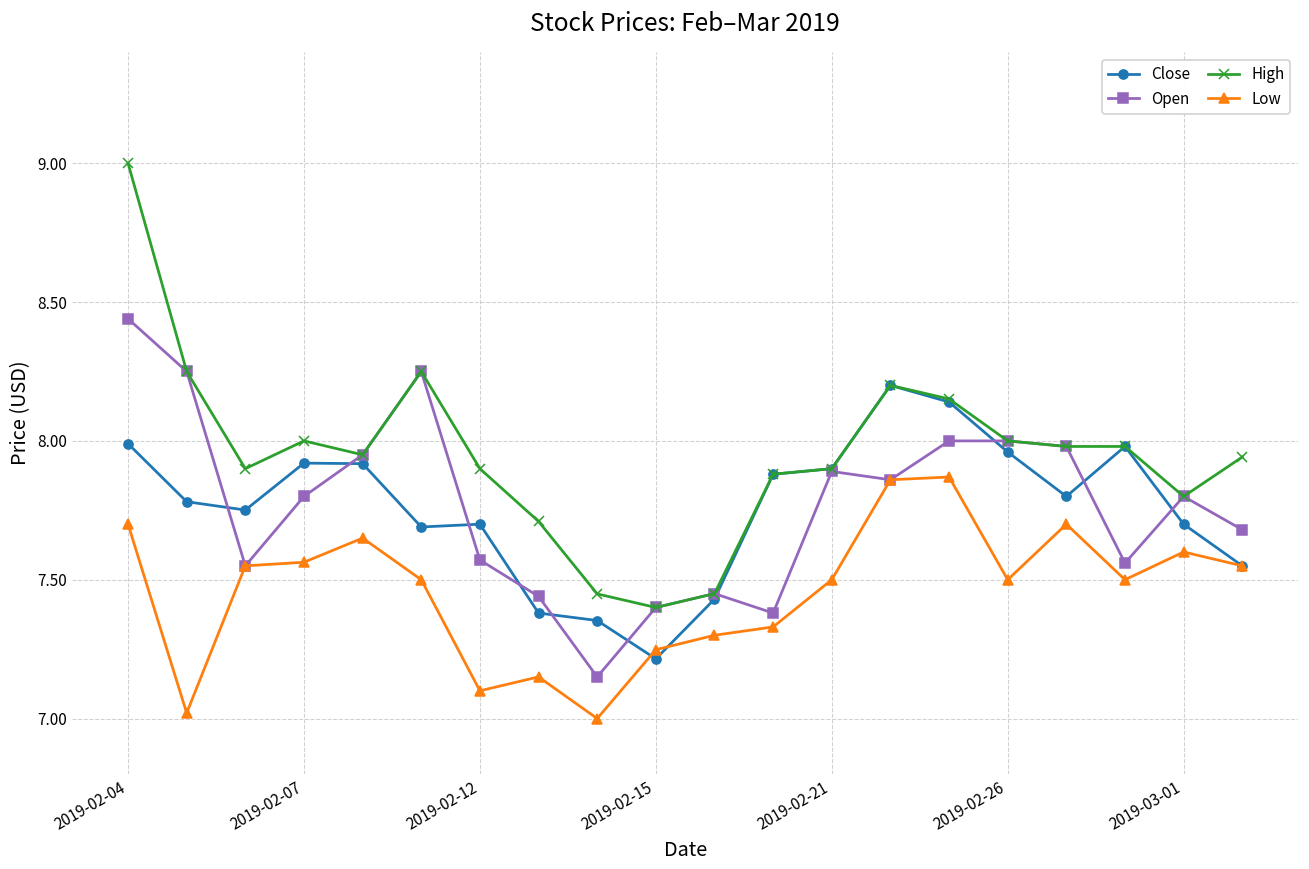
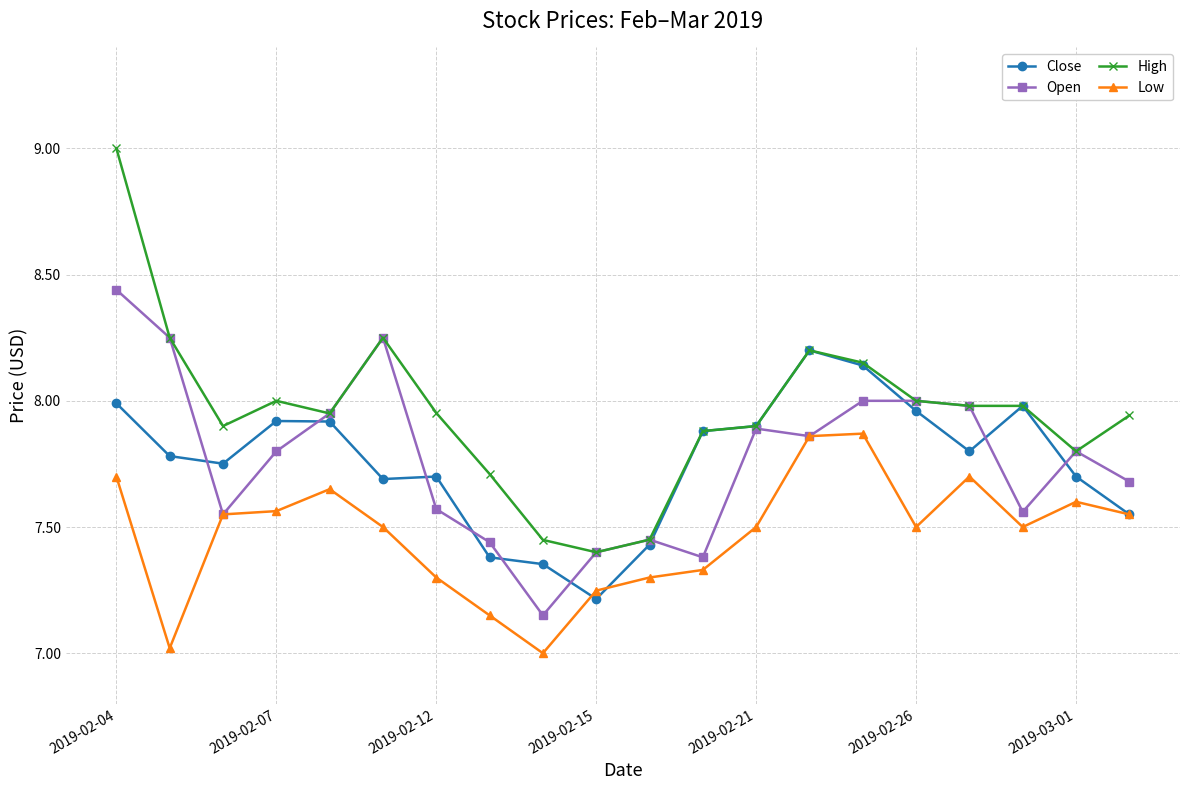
High, 2019-02-12: 7.90 -> 7.95
Low, 2019-02-12: 7.1 -> 7.3
